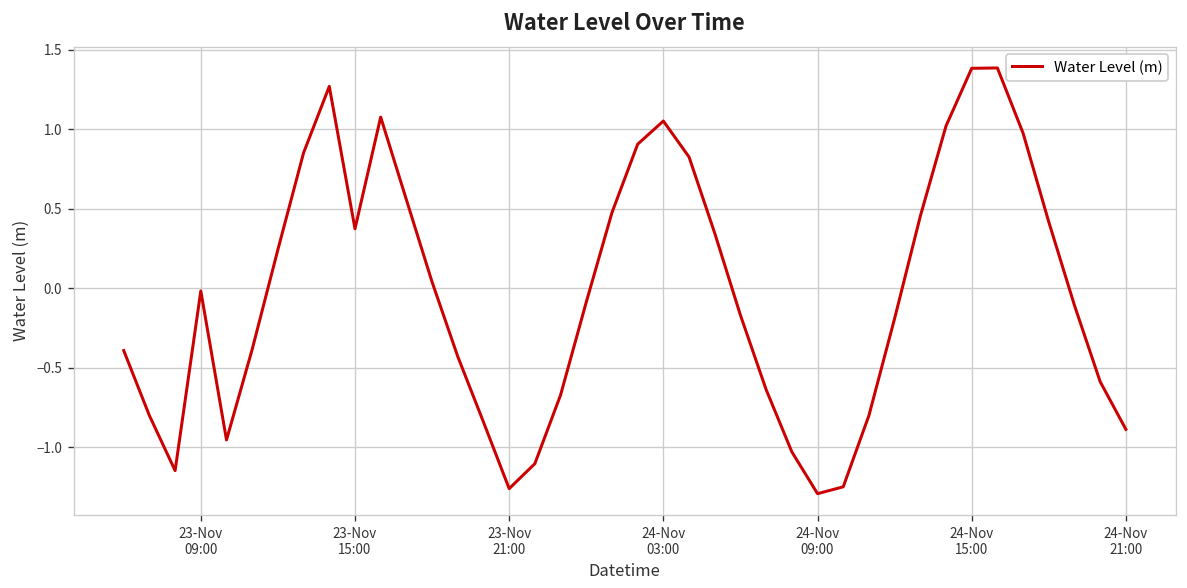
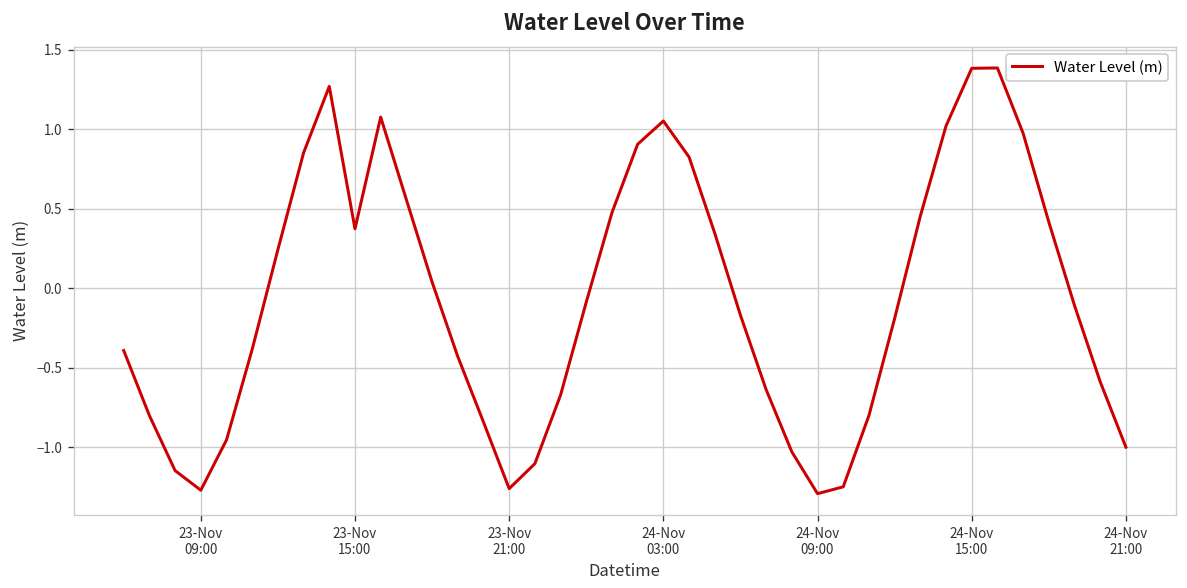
23-Nov 09:00: -0.02 -> -1.27
24-Nov 21:00: -0.89 -> -1.00
